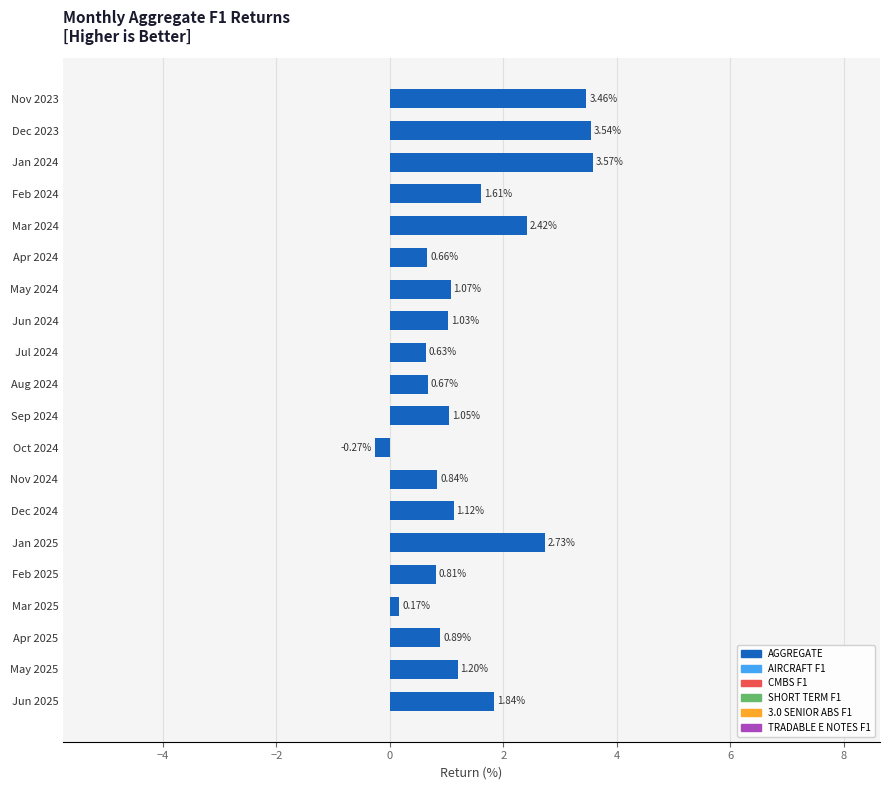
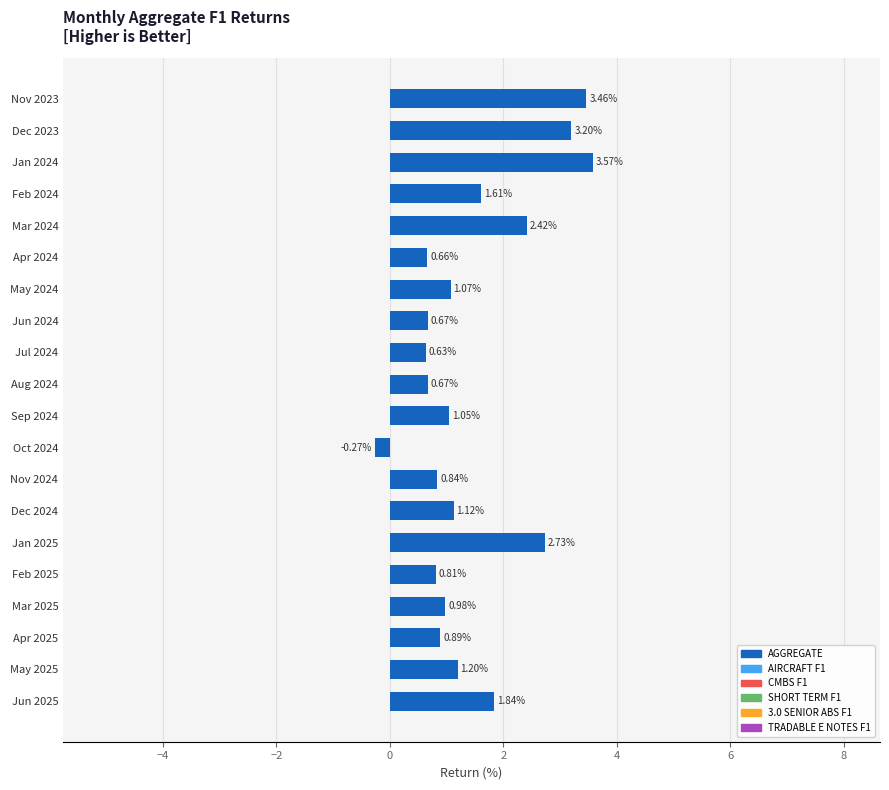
AGGREGATE, Dec 2023: 3.54% -> 3.20%
AGGREGATE, Jun 2024: 1.03% -> 0.67%
AGGREGATE, Mar 2025: 0.17% -> 0.98%
